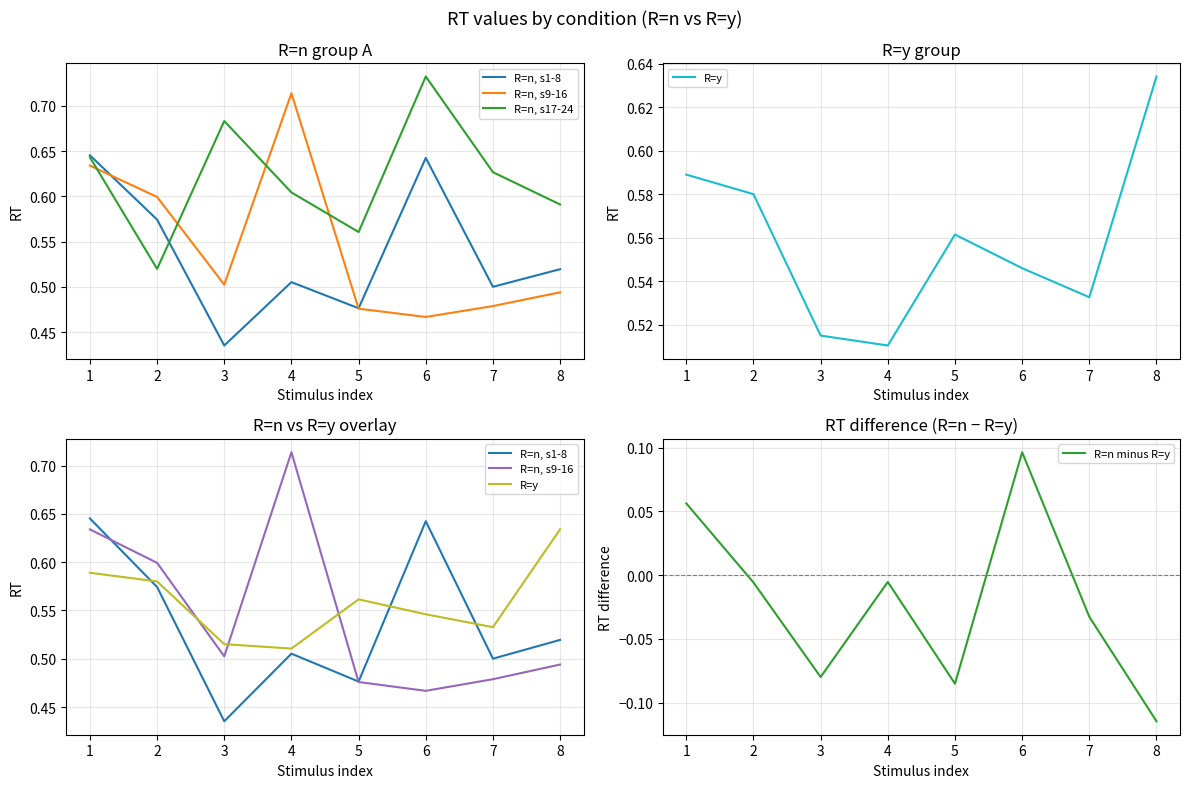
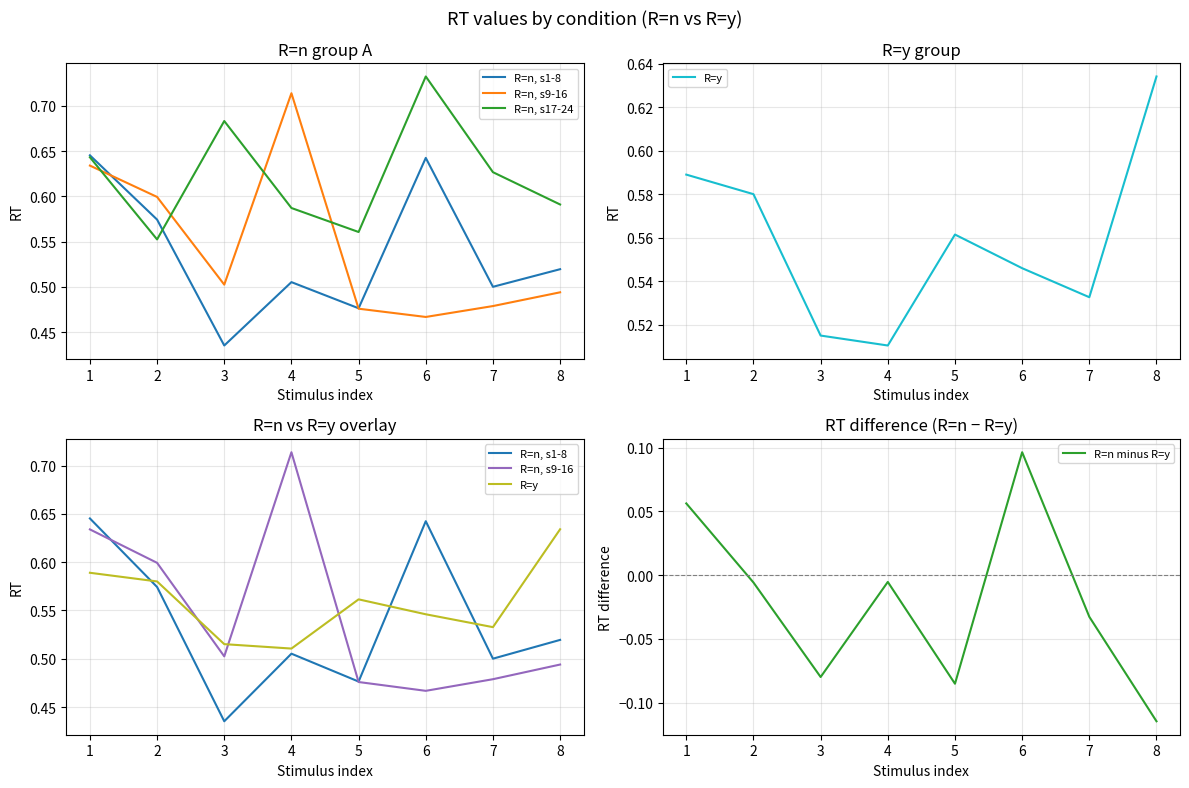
R=n group A, R=n, s17-24, 2: 0.52 -> 0.55
R=n group A, R=n, s17-24, 4: 0.60 -> 0.59
